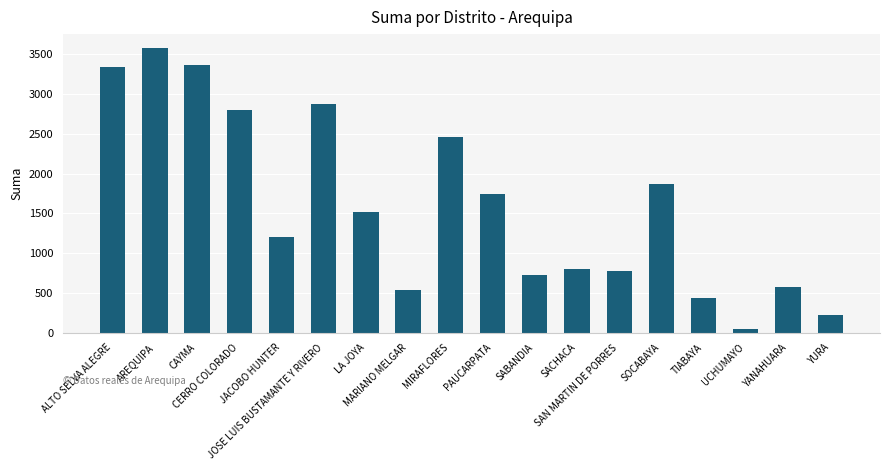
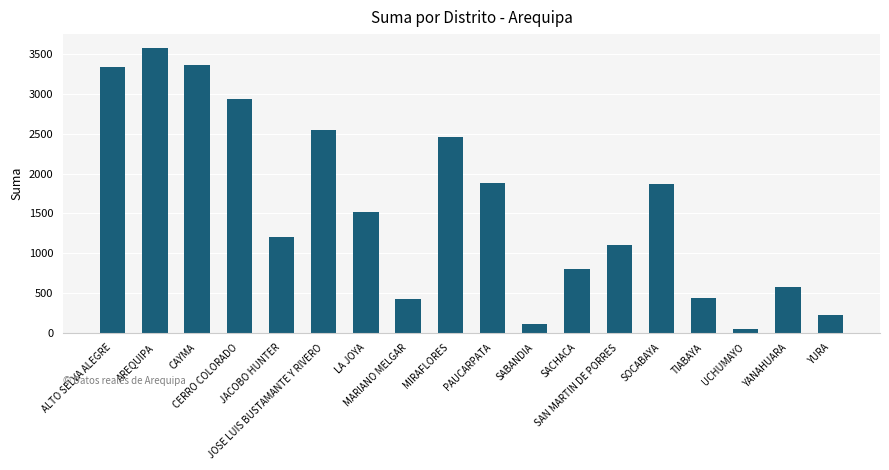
CERRO COLORADO: 2800 -> 2900
JOSE LUIS BUSTAMANTE Y RIVERO: 2900 -> 2600
MARIANO MELGAR: 500 -> 400
PAUCARPATA: 1700 -> 1900
SABANDIA: 700 -> 100
SAN MARTIN DE PORRES: 800 -> 1100
